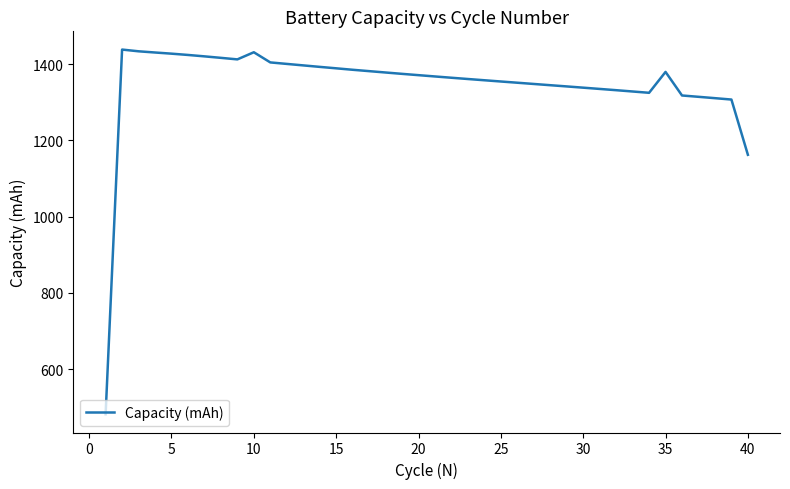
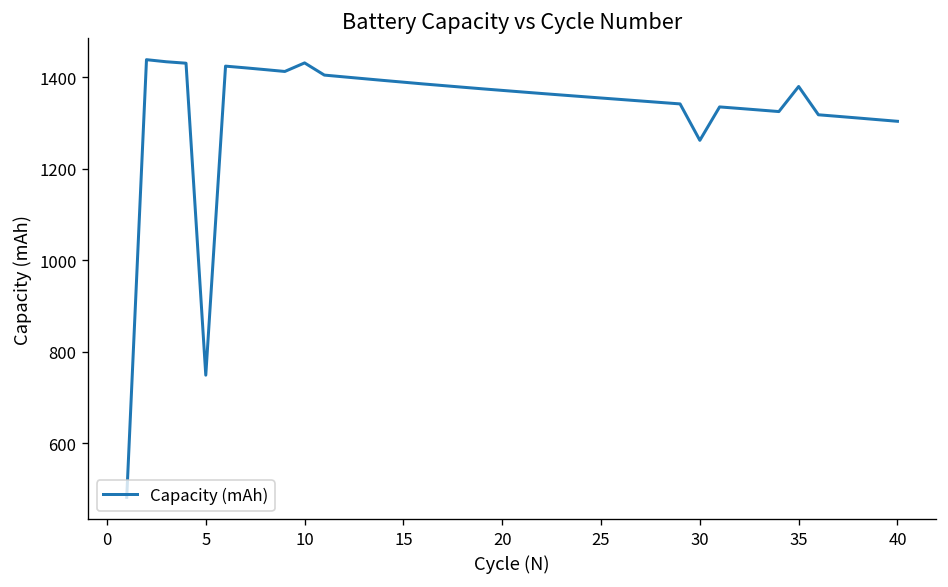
5: 1430 -> 750
30: 1340 -> 1260
40: 1160 -> 1300
